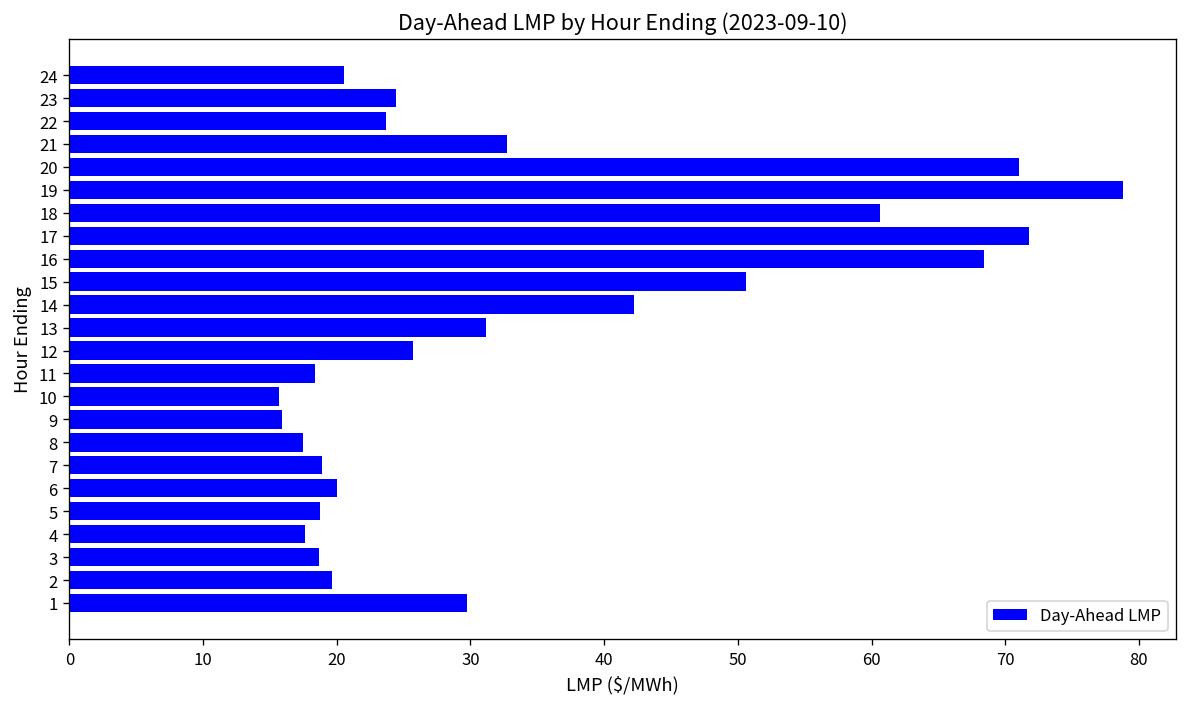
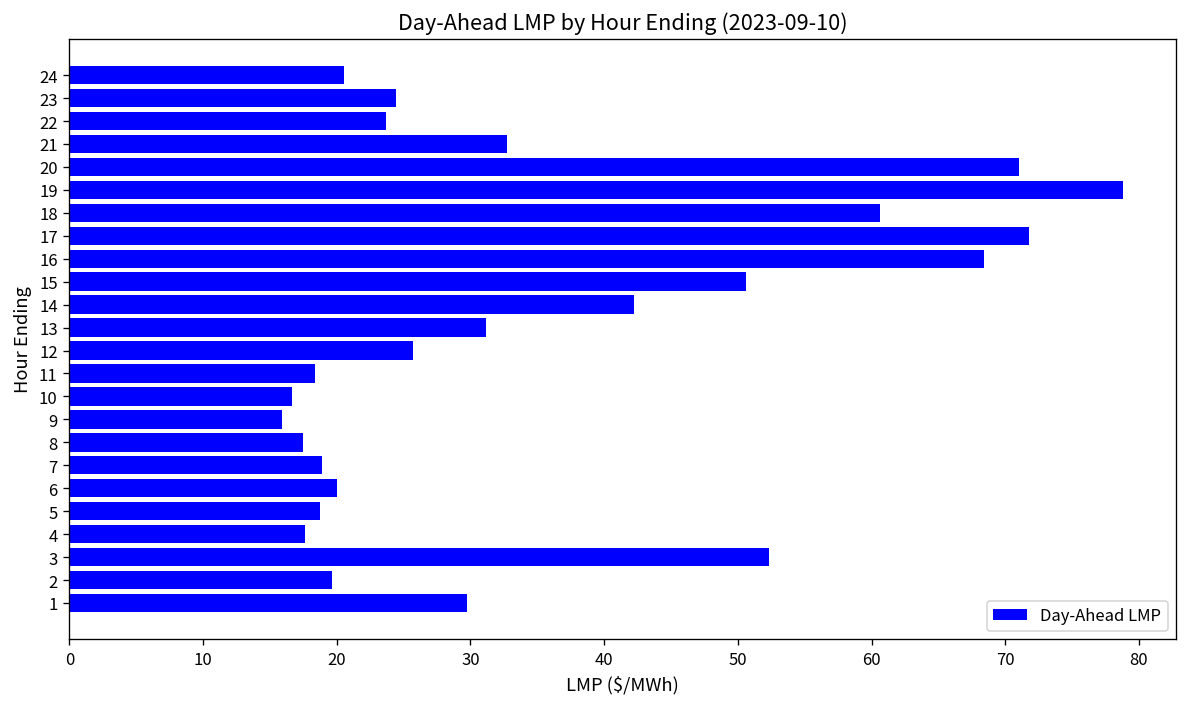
10: 15.7 -> 16.7
3: 18.7 -> 52.3
